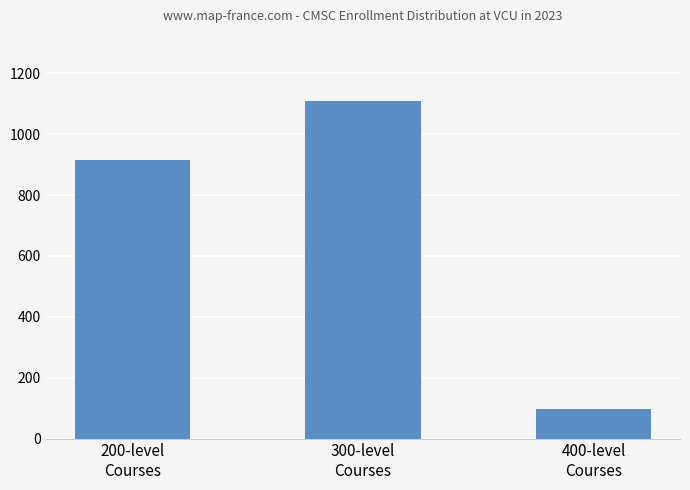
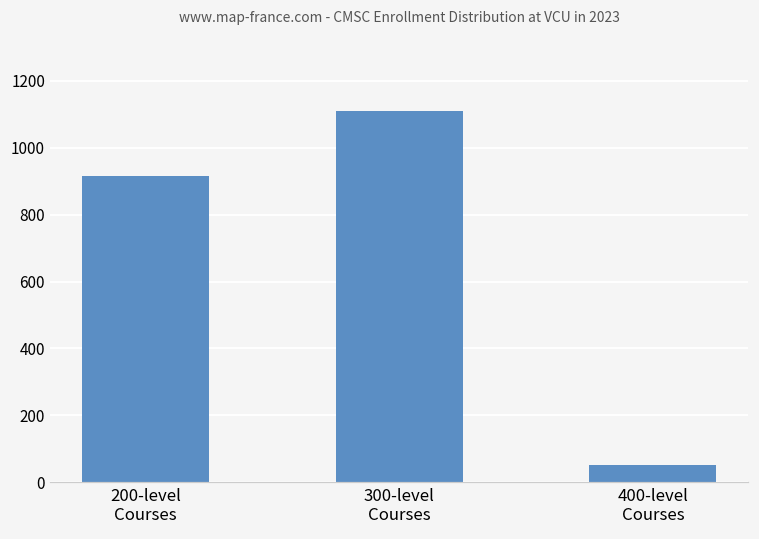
400-level Courses: 100 -> 50
